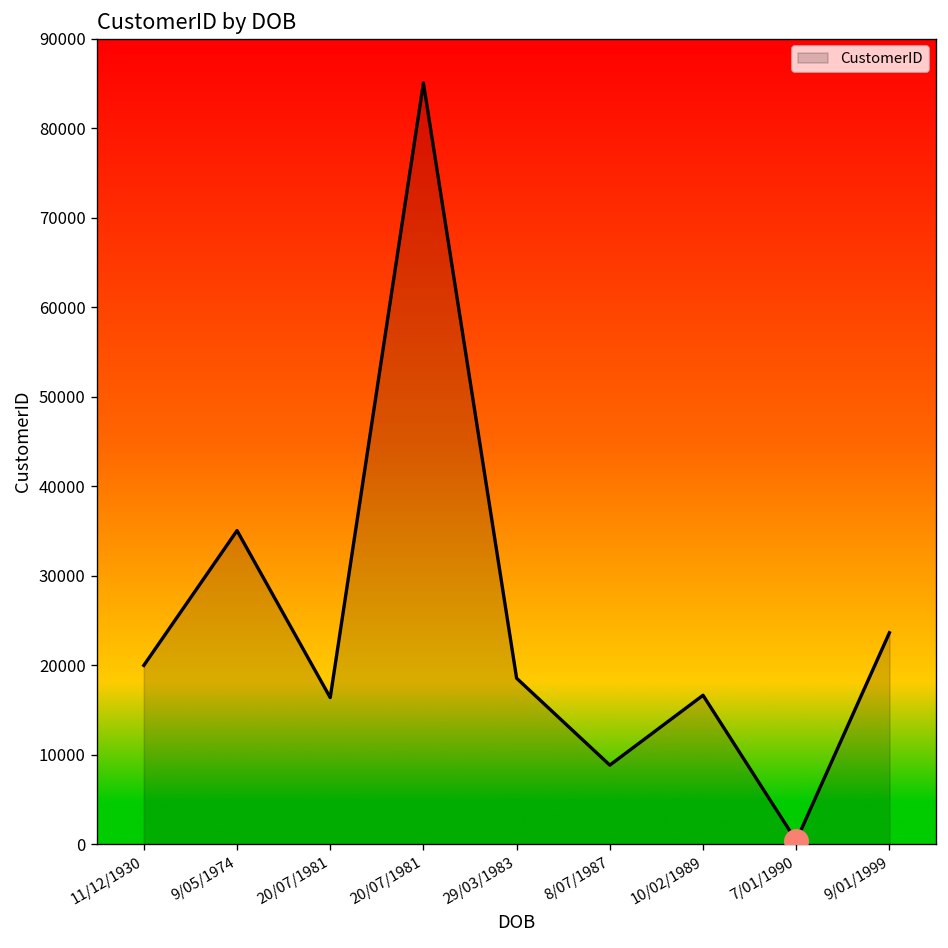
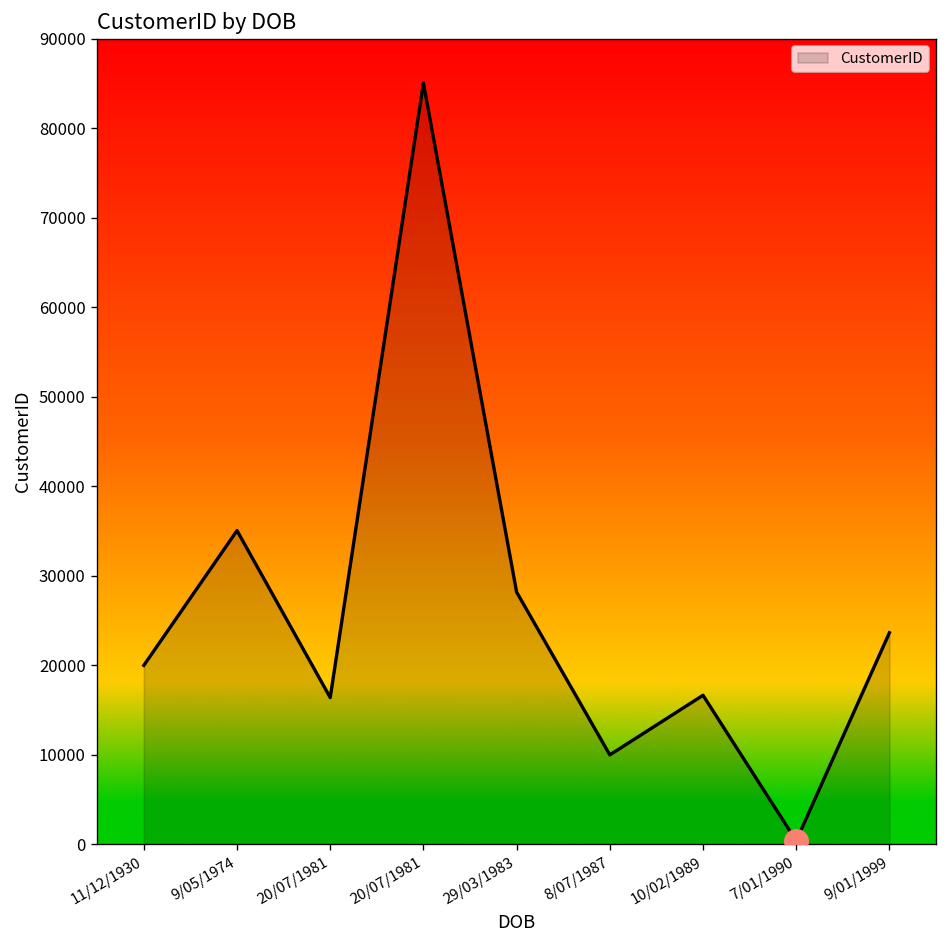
CustomerID, 29/03/1983: 19000 -> 28000
CustomerID, 8/07/1987: 9000 -> 10000
